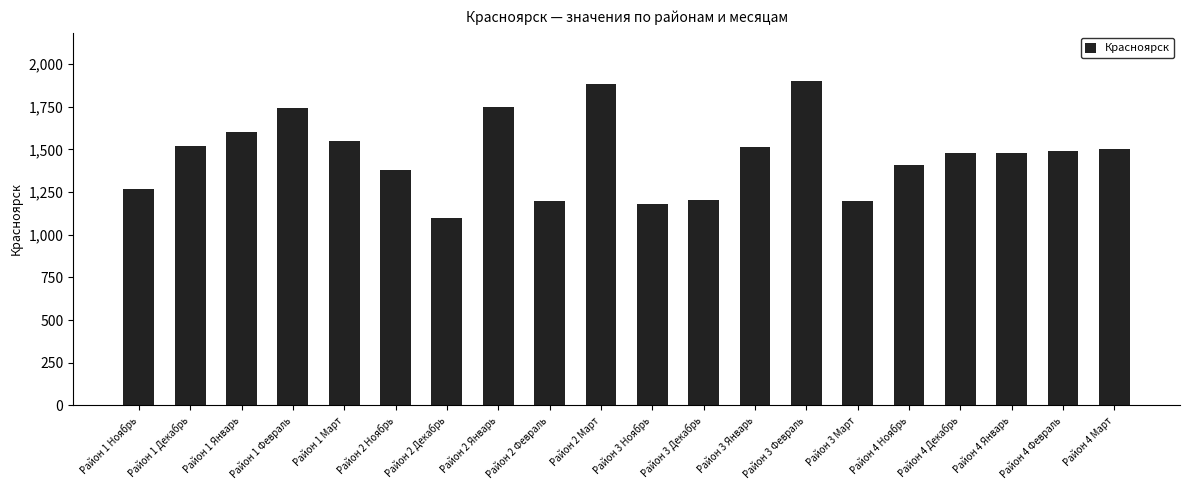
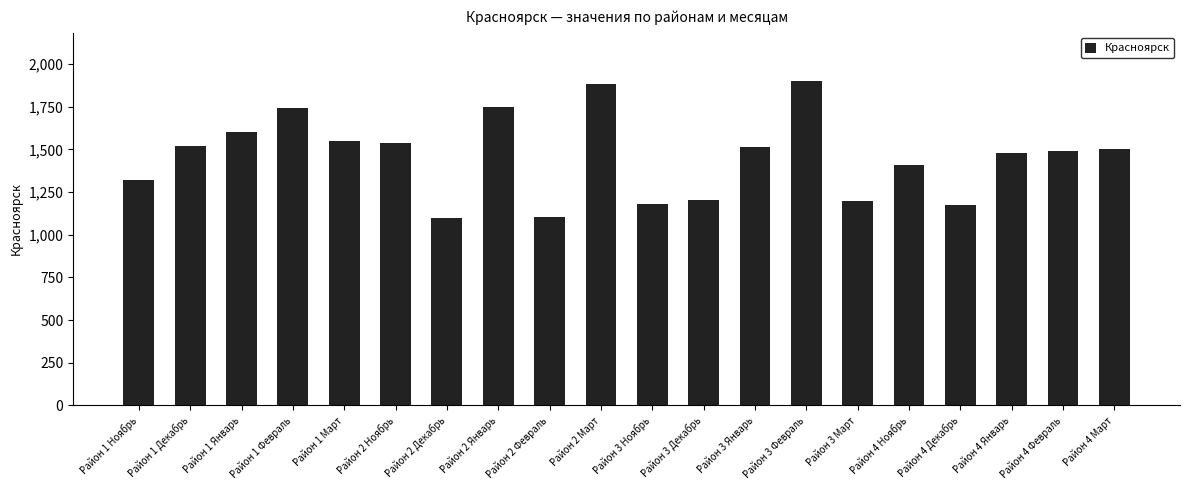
Район 1 Ноябрь: 1,270 -> 1,320
Район 2 Ноябрь: 1,380 -> 1,540
Район 2 Февраль: 1,200 -> 1,100
Район 4 Декабрь: 1,480 -> 1,180
